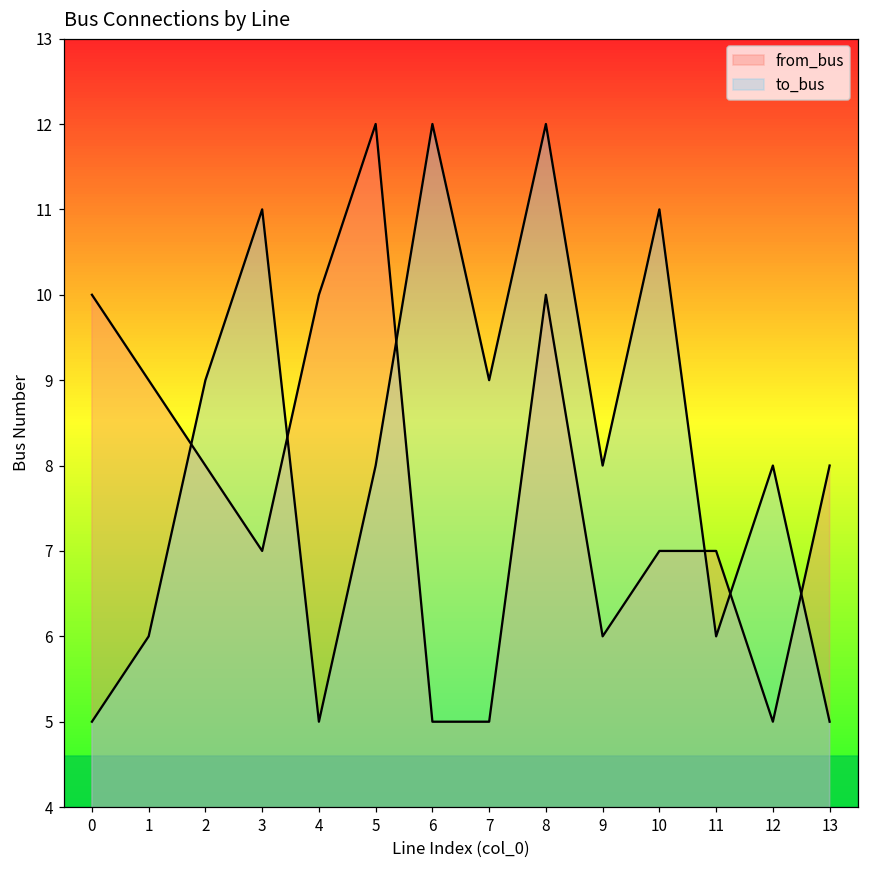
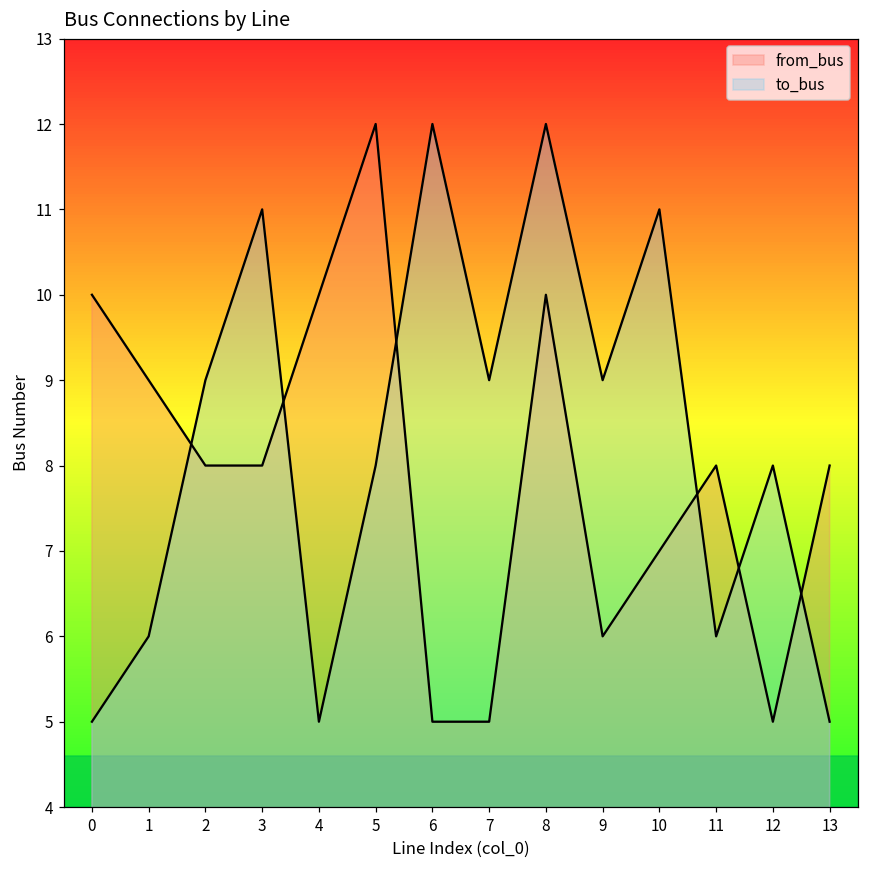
from_bus, 3: 7 -> 8
to_bus, 9: 8 -> 9
from_bus, 11: 7 -> 8
